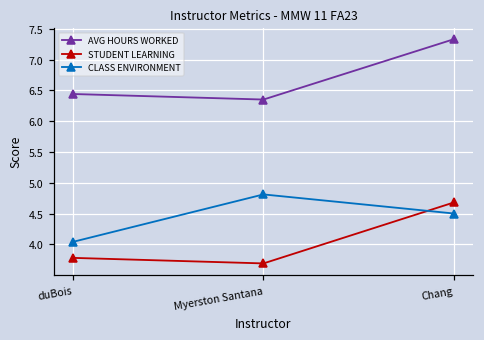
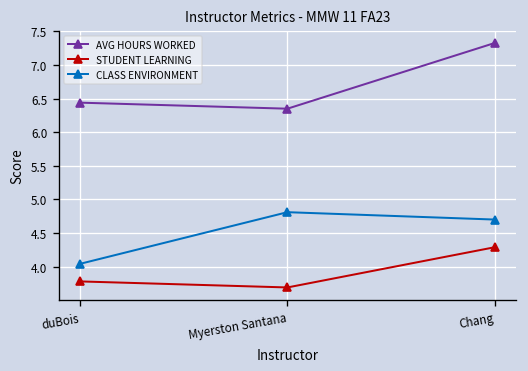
STUDENT LEARNING, Chang: 4.7 -> 4.3
CLASS ENVIRONMENT, Chang: 4.5 -> 4.7
